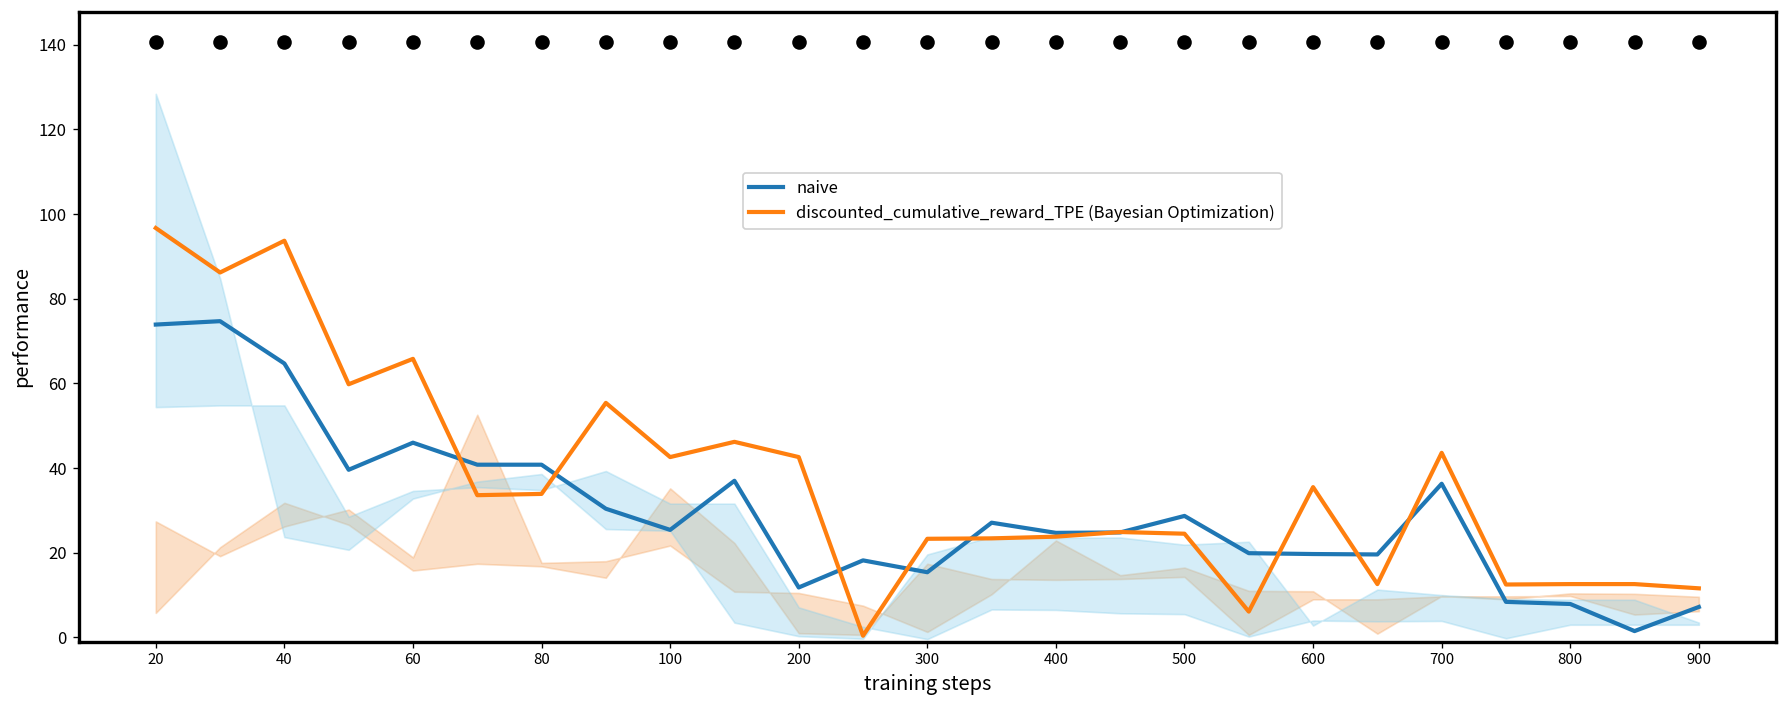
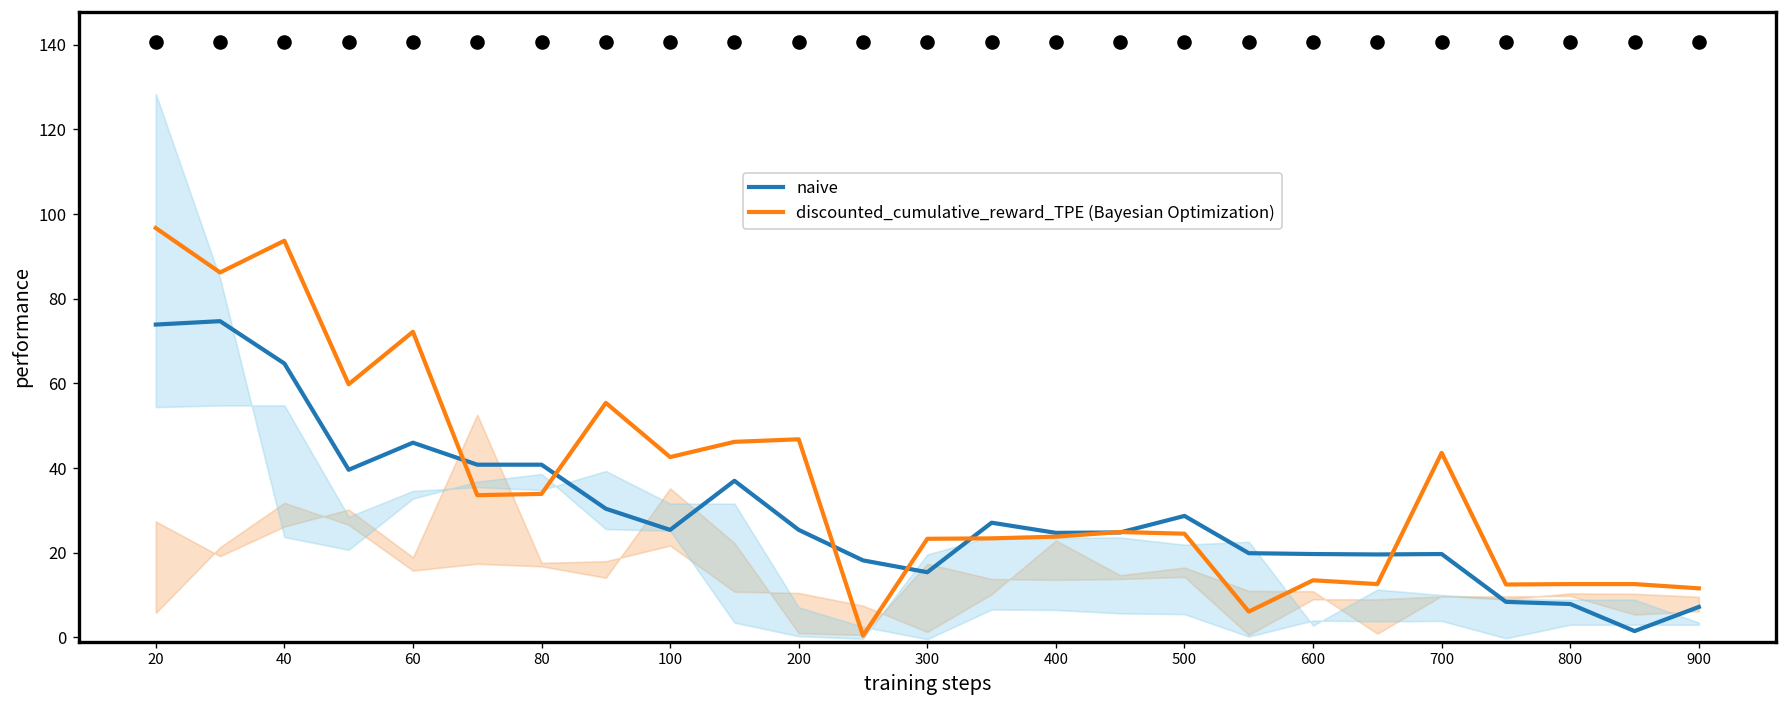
discounted_cumulative_reward_TPE (Bayesian Optimization), 60: 66 -> 72
naive, 200: 12 -> 25
discounted_cumulative_reward_TPE (Bayesian Optimization), 200: 43 -> 47
discounted_cumulative_reward_TPE (Bayesian Optimization), 600: 36 -> 14
naive, 700: 36 -> 20
